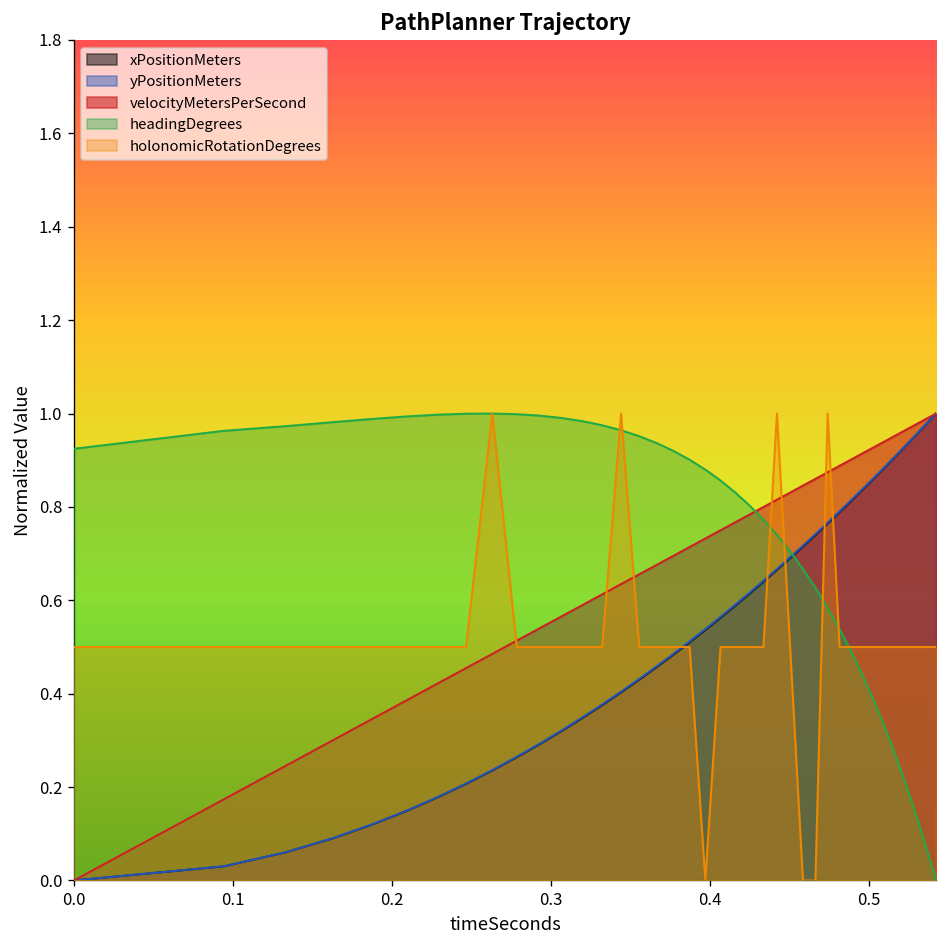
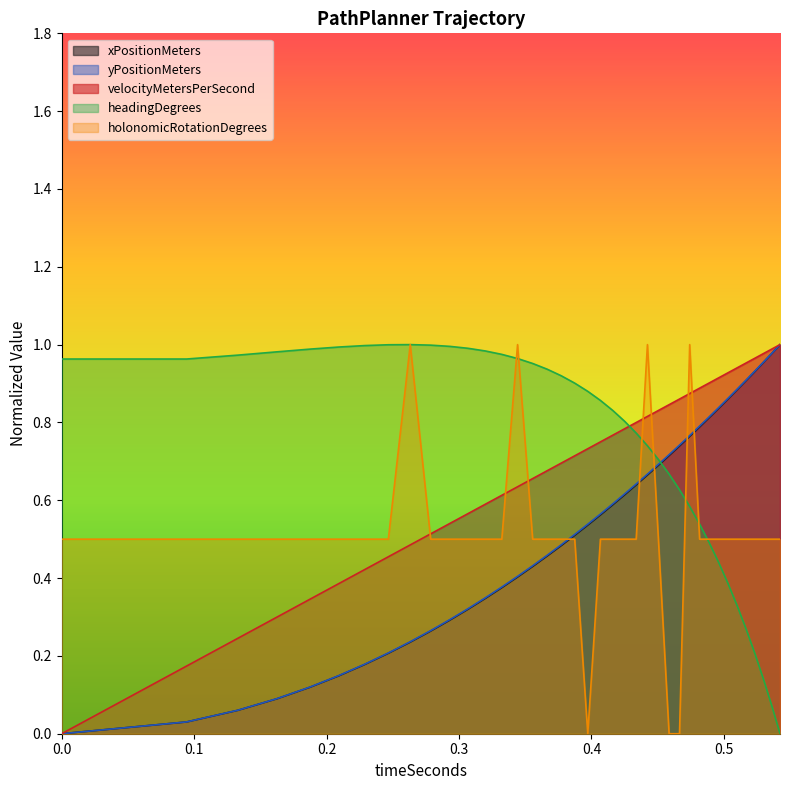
headingDegrees, 0.0: 0.92 -> 0.96
